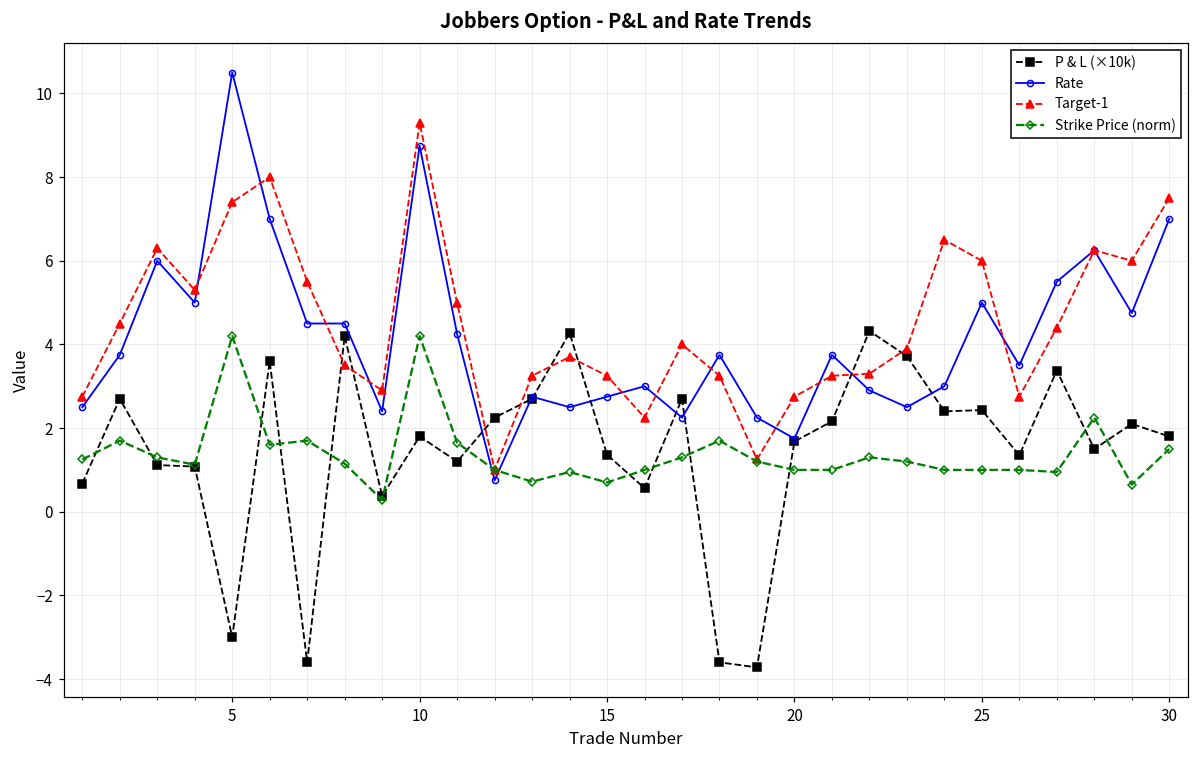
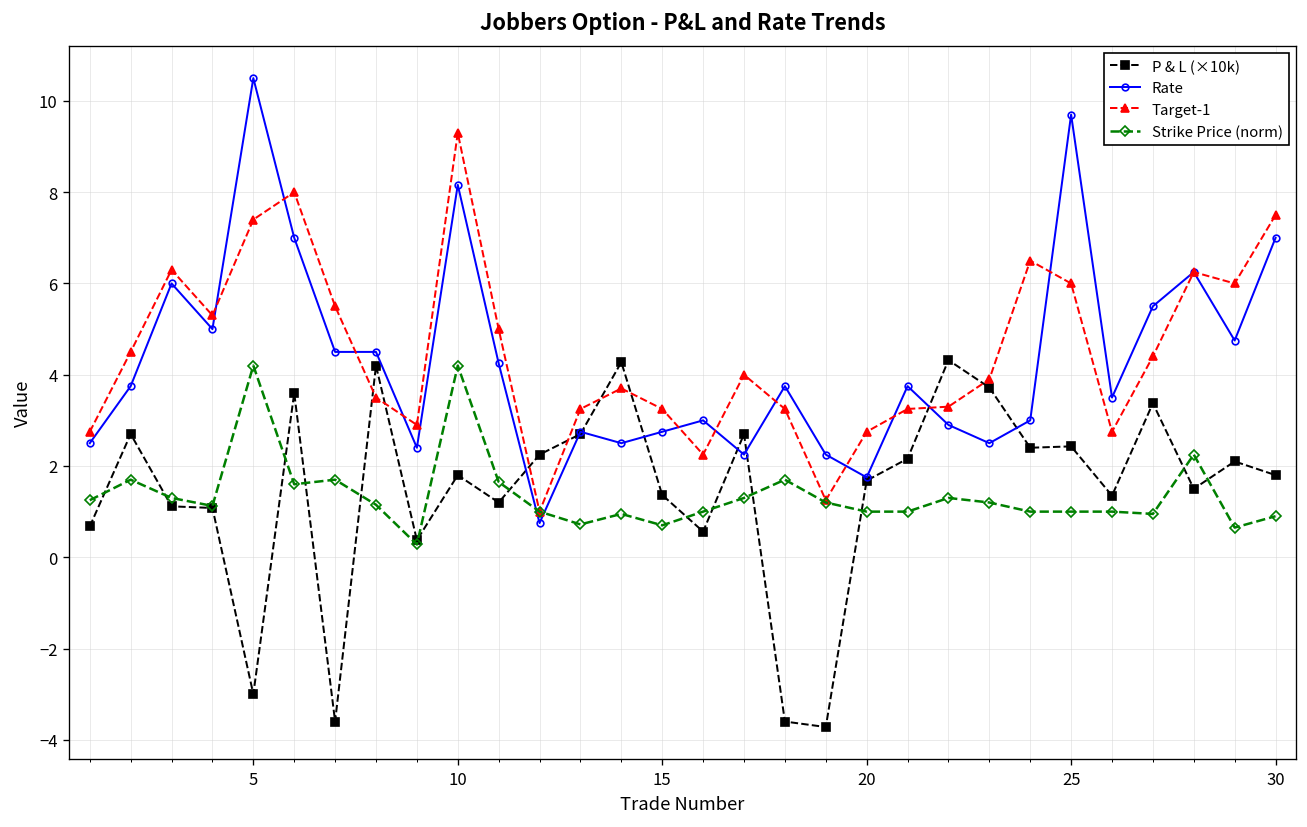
Rate, 10: 8.8 -> 8.2
Rate, 25: 5.0 -> 9.7
Strike Price (norm), 30: 1.5 -> 0.9
